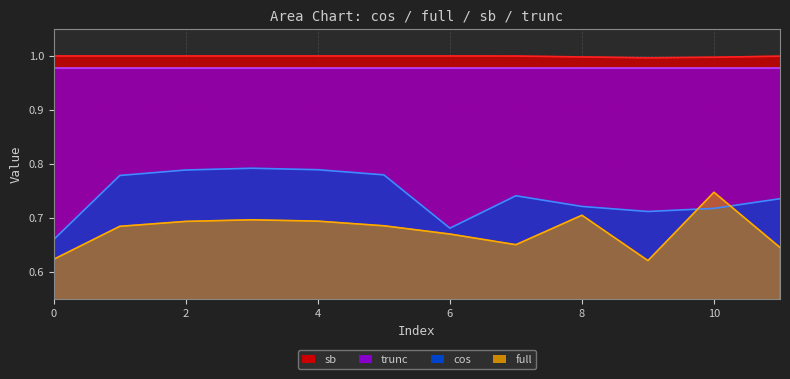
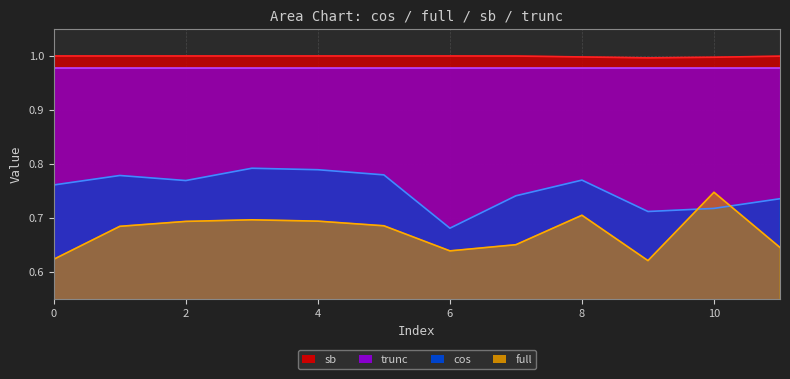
cos, 0: 0.66 -> 0.76
cos, 2: 0.79 -> 0.77
full, 6: 0.67 -> 0.64
cos, 8: 0.72 -> 0.77
